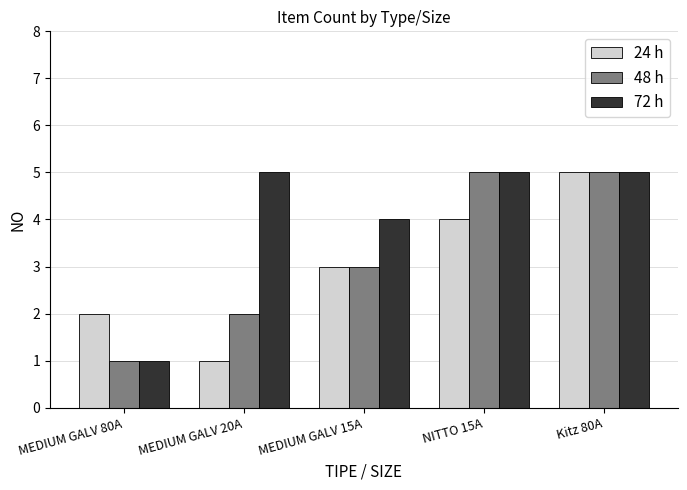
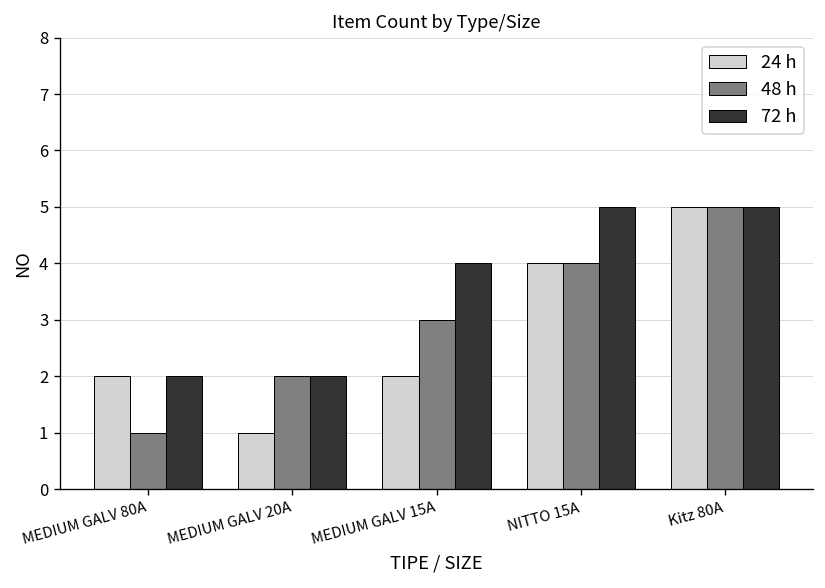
72 h, MEDIUM GALV 80A: 1 -> 2
72 h, MEDIUM GALV 20A: 5 -> 2
24 h, MEDIUM GALV 15A: 3 -> 2
48 h, NITTO 15A: 5 -> 4
